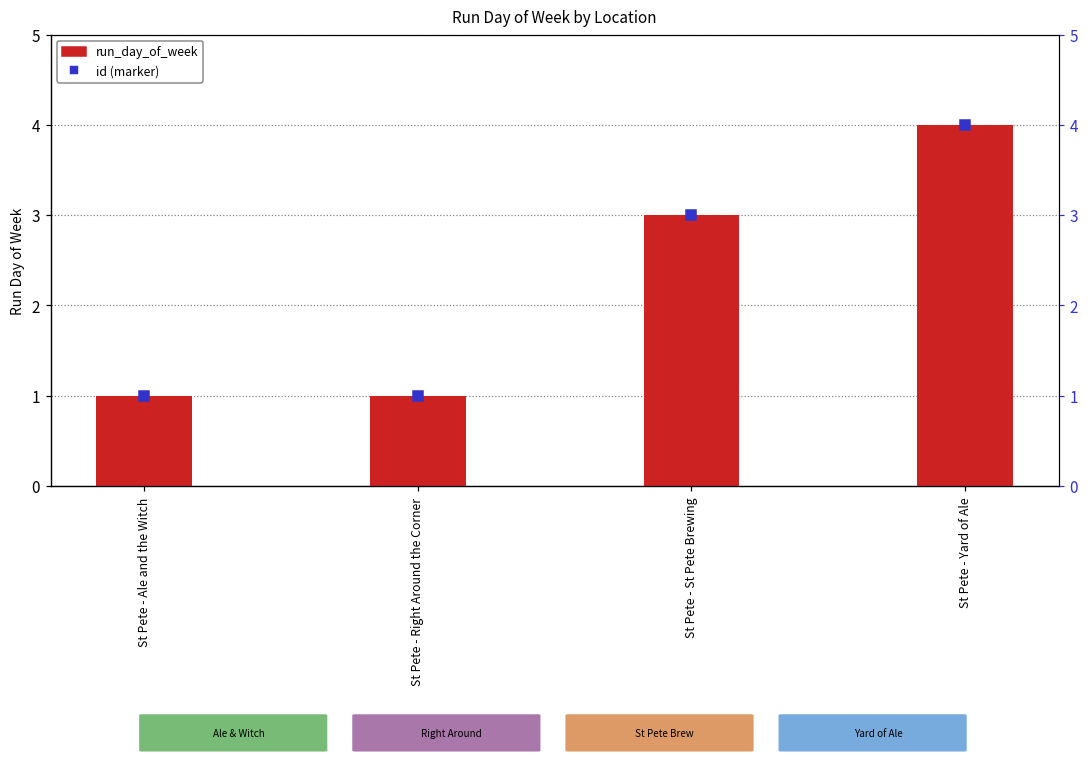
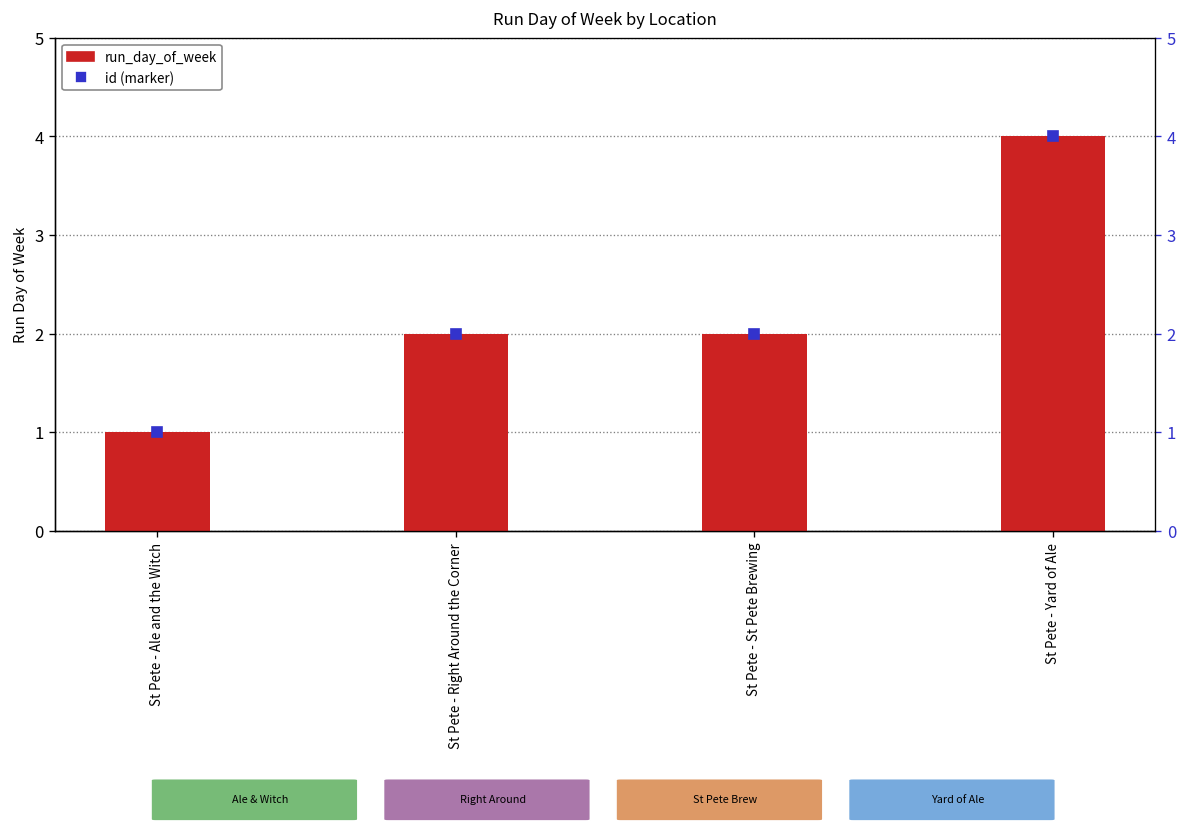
run_day_of_week, St Pete - Right Around the Corner: 1 -> 2
run_day_of_week, St Pete - St Pete Brewing: 3 -> 2
